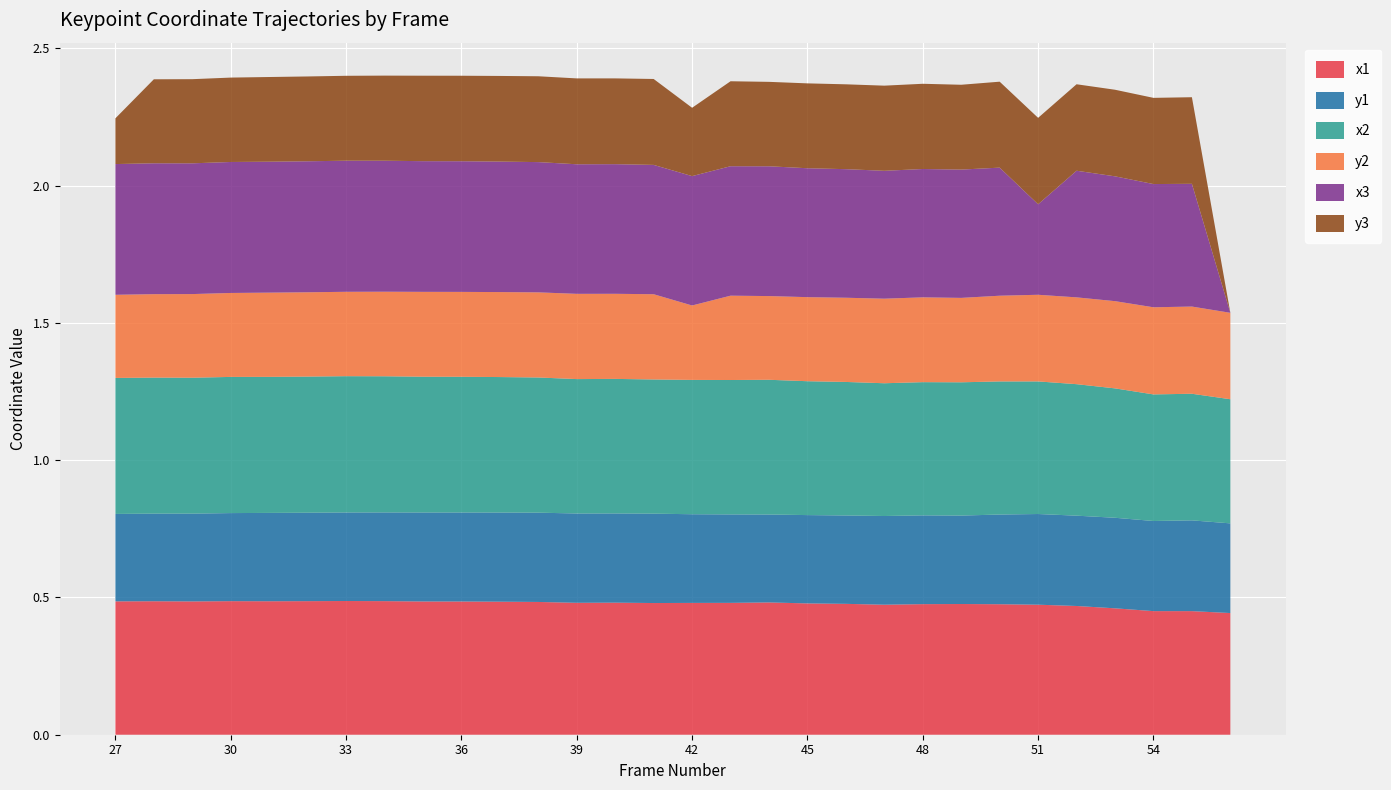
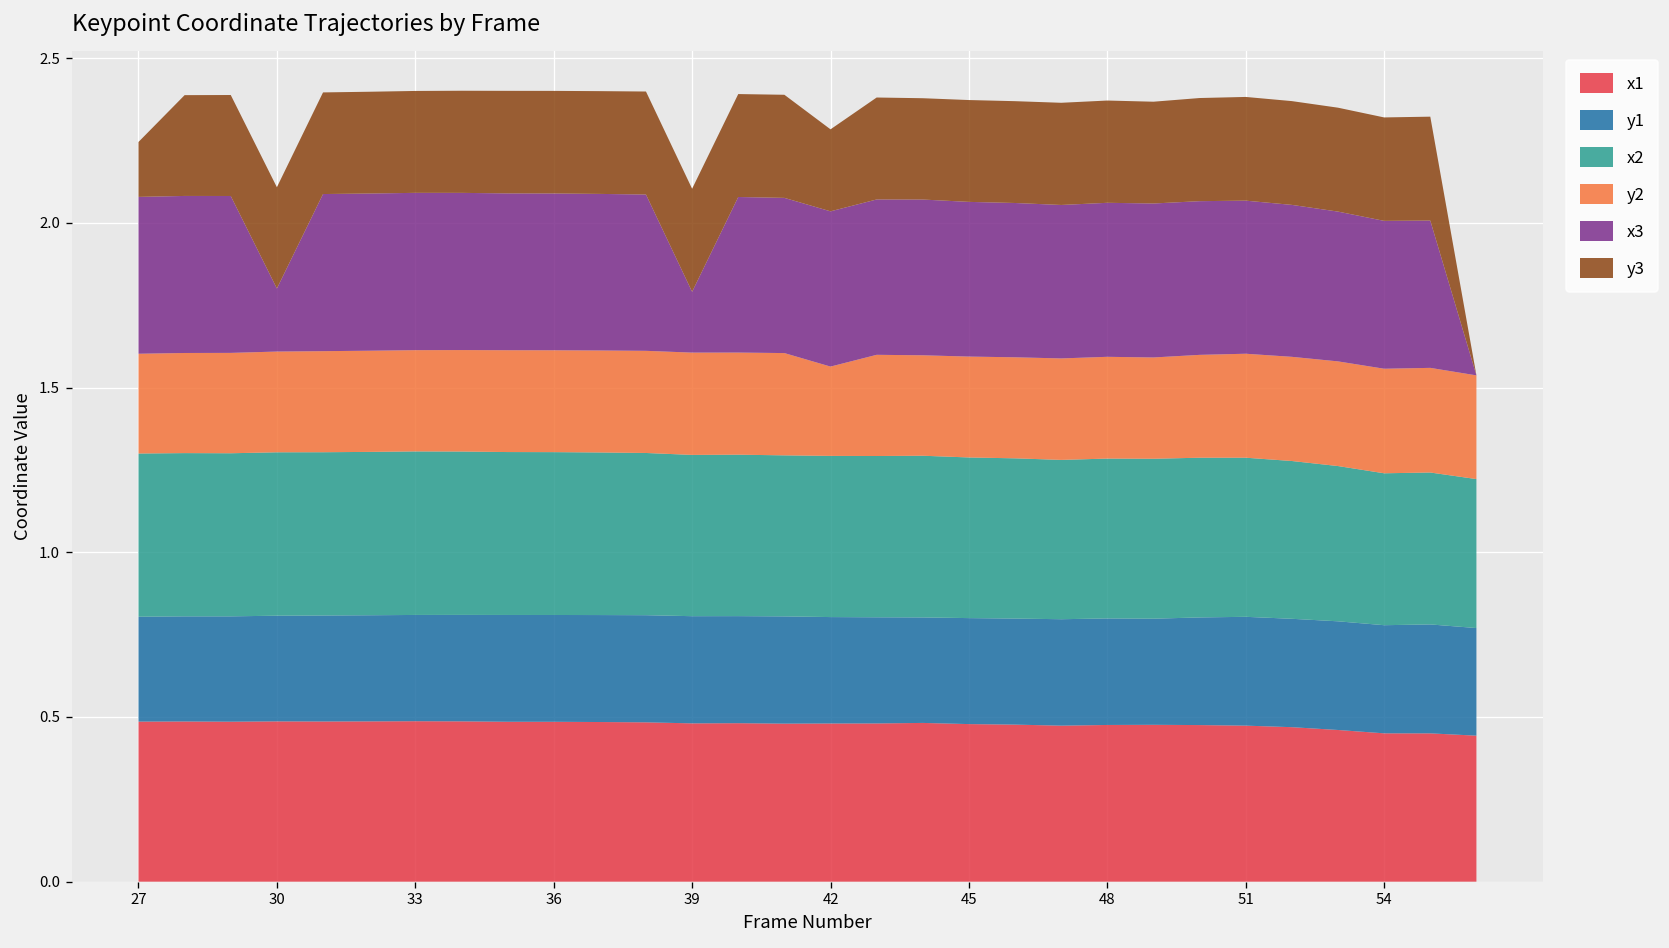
x3, 30: 0.48 -> 0.19
x3, 39: 0.47 -> 0.18
x3, 51: 0.33 -> 0.46
